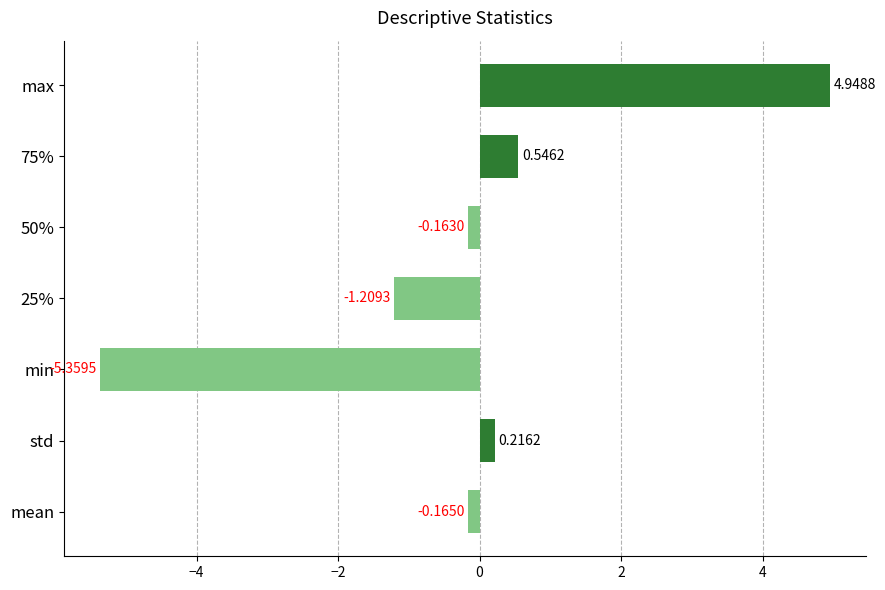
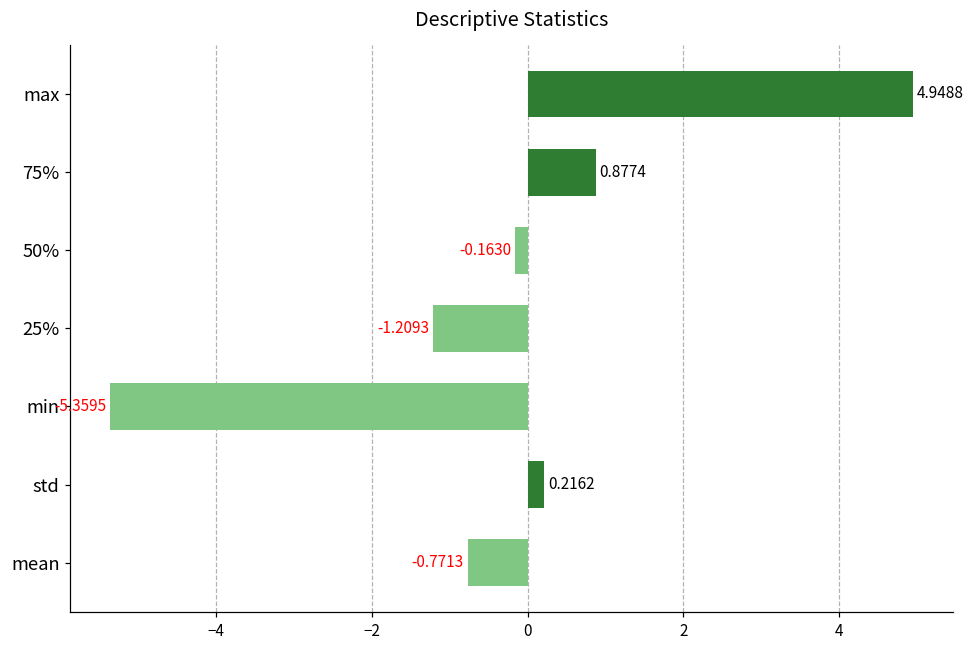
75%: 0.5462 -> 0.8774
mean: -0.1650 -> -0.7713
